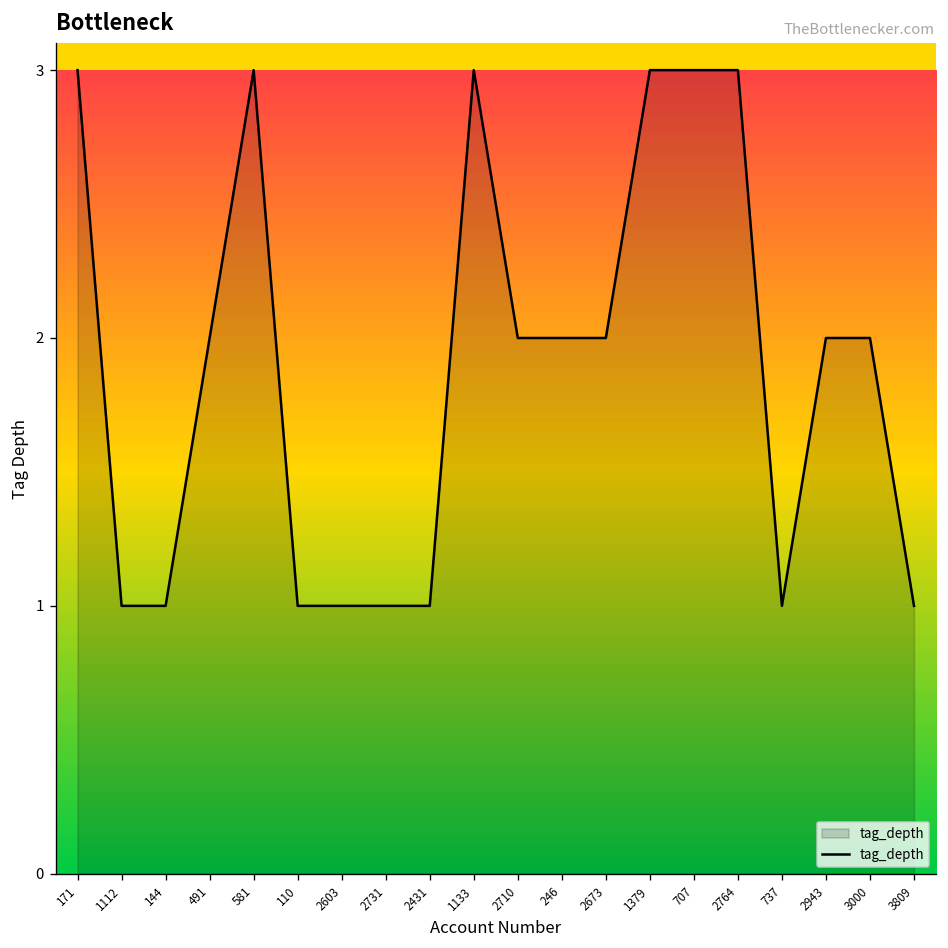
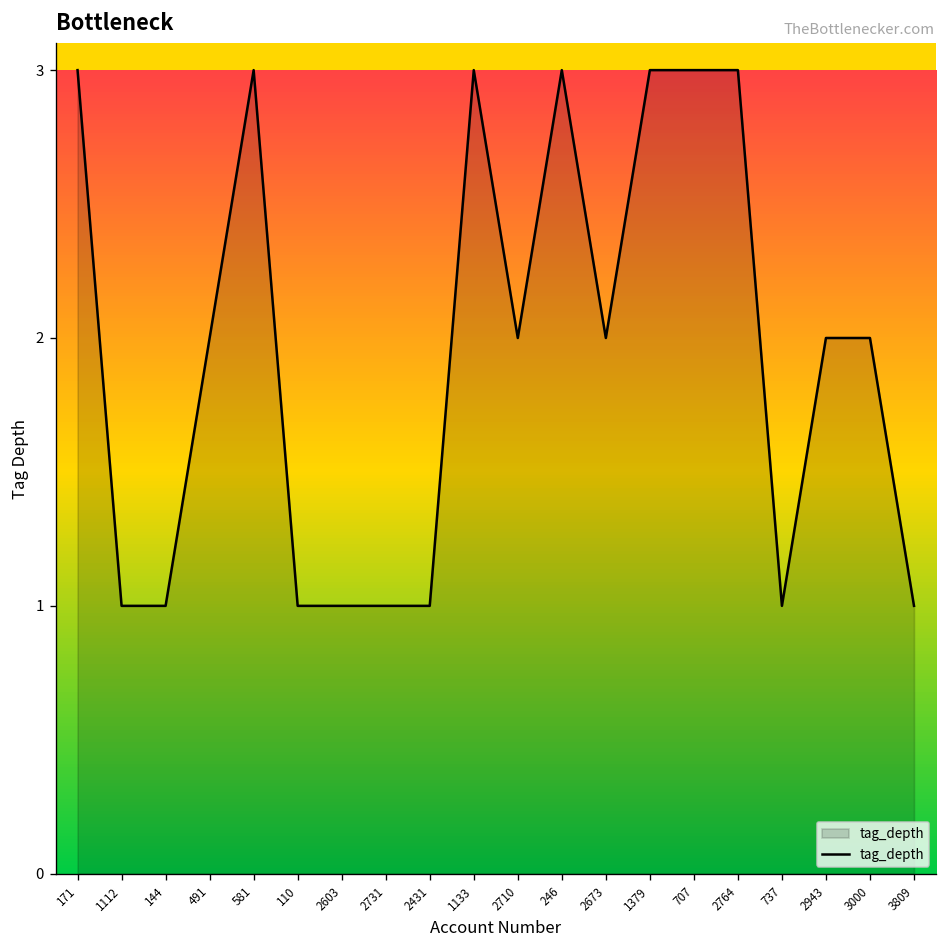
246: 2 -> 3
